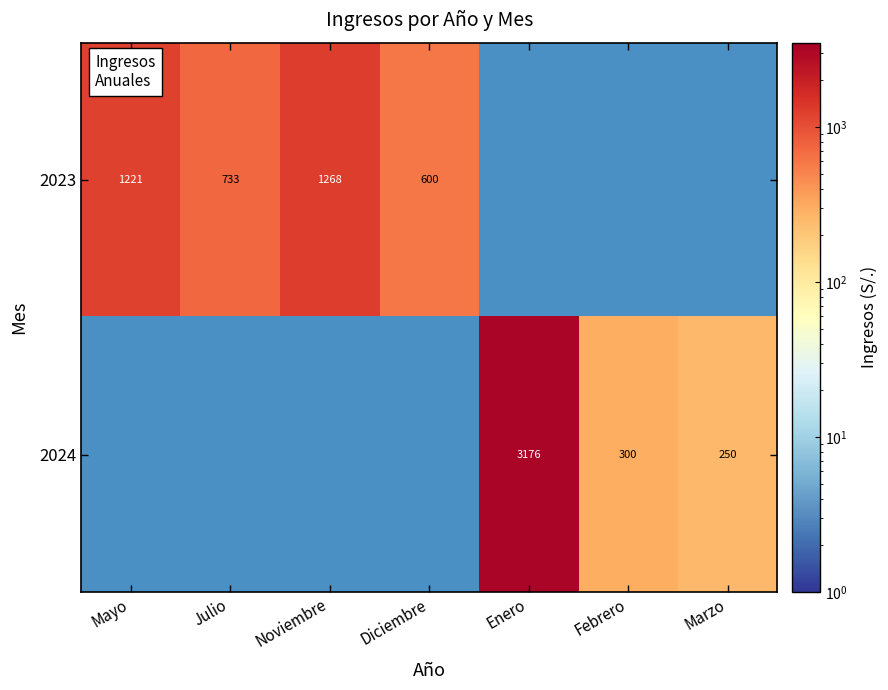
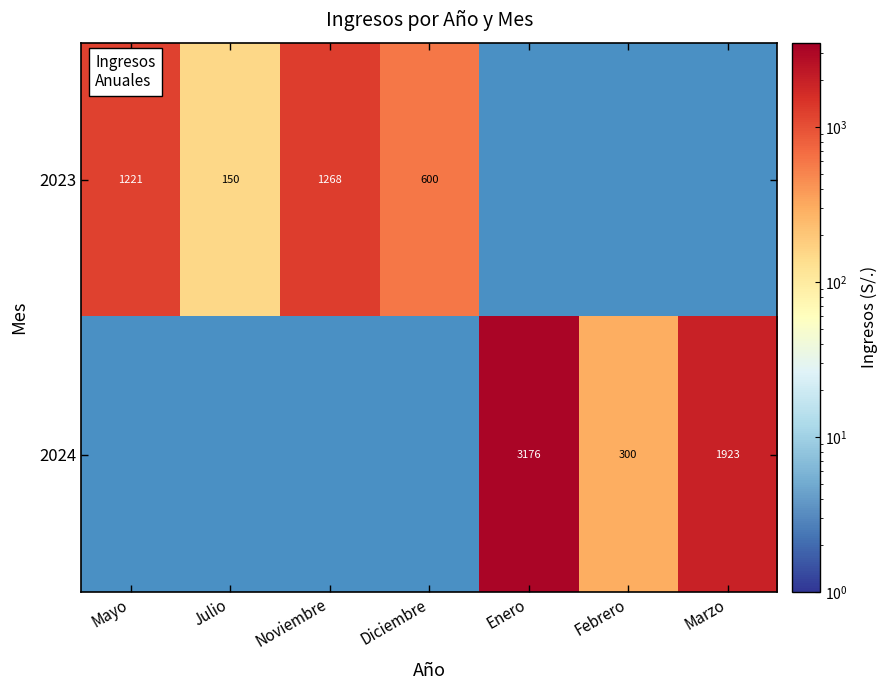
2023, Julio: 733 -> 150
2024, Marzo: 250 -> 1923
